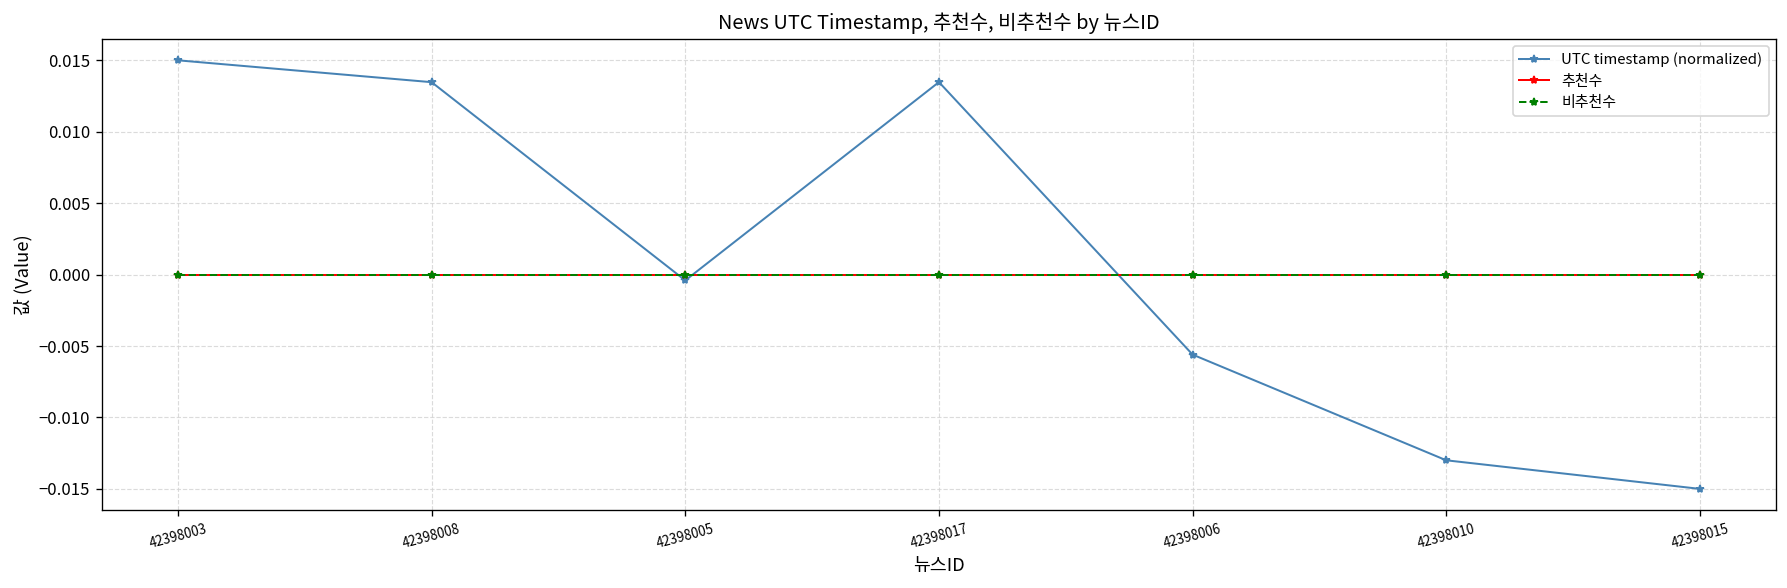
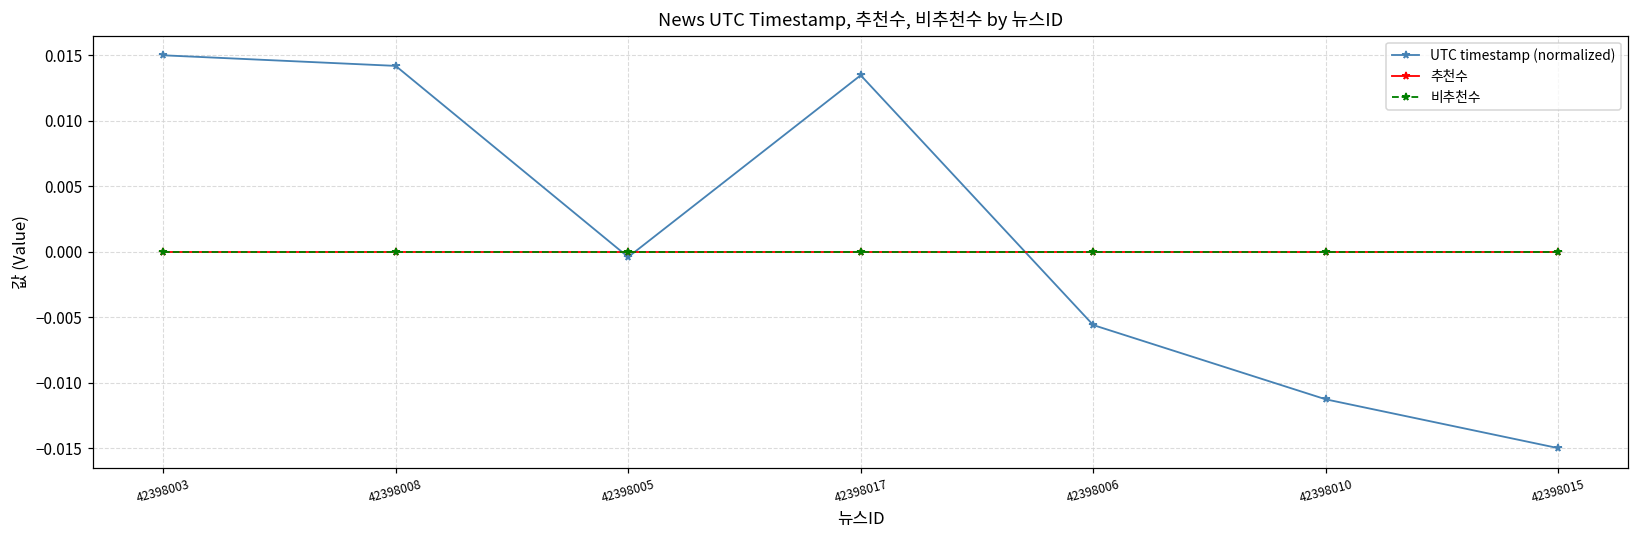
UTC timestamp (normalized), 42398008: 0.0135 -> 0.0142
UTC timestamp (normalized), 42398010: -0.0130 -> -0.0113
